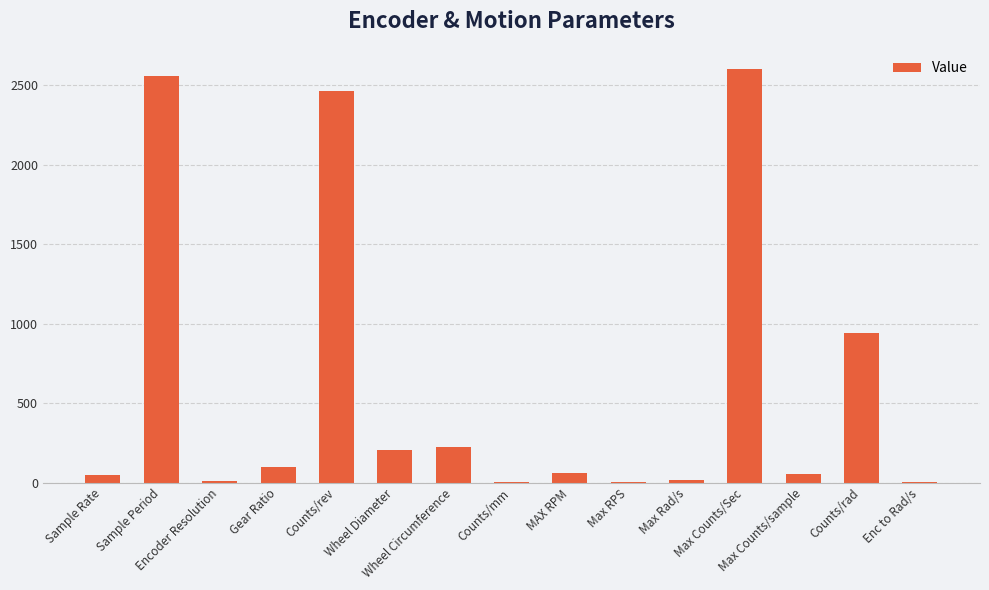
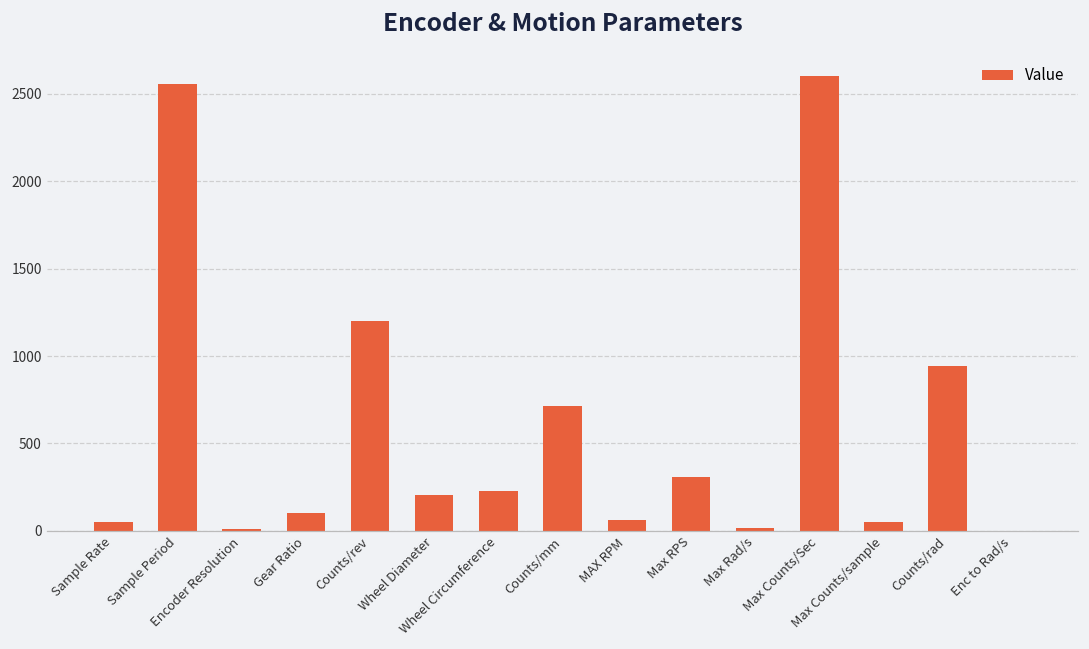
Counts/rev: 2460 -> 1200
Counts/mm: 10 -> 710
Max RPS: 0 -> 310
